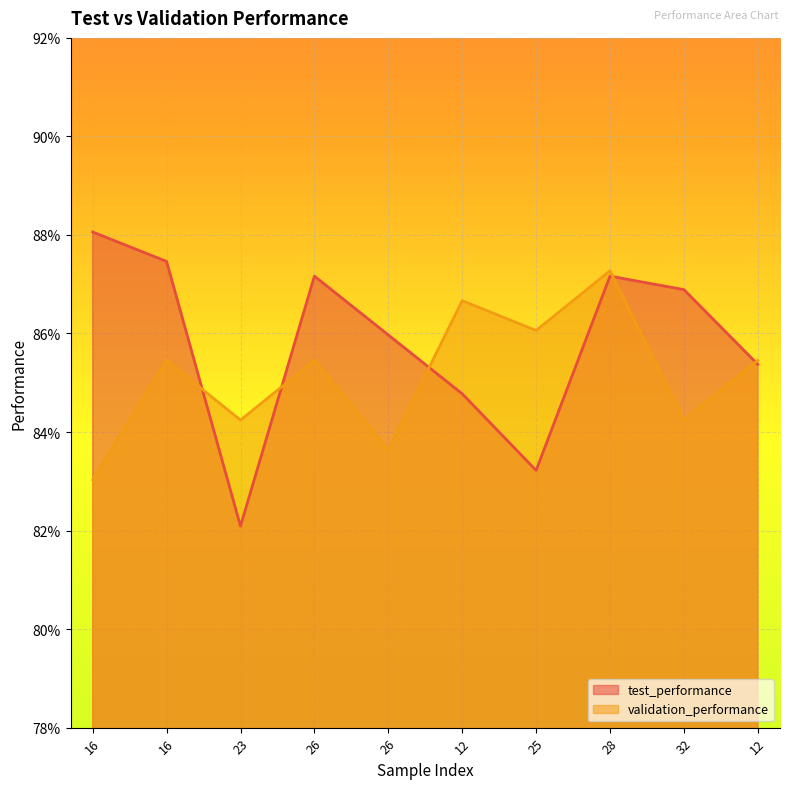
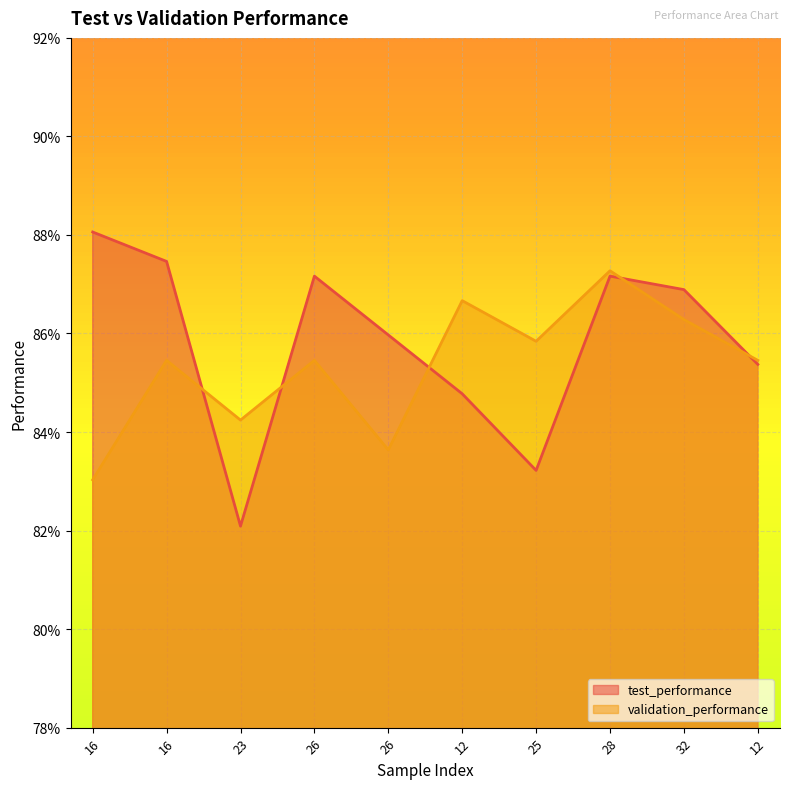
validation_performance, 25: 86.1% -> 85.8%
validation_performance, 32: 84.2% -> 86.3%
